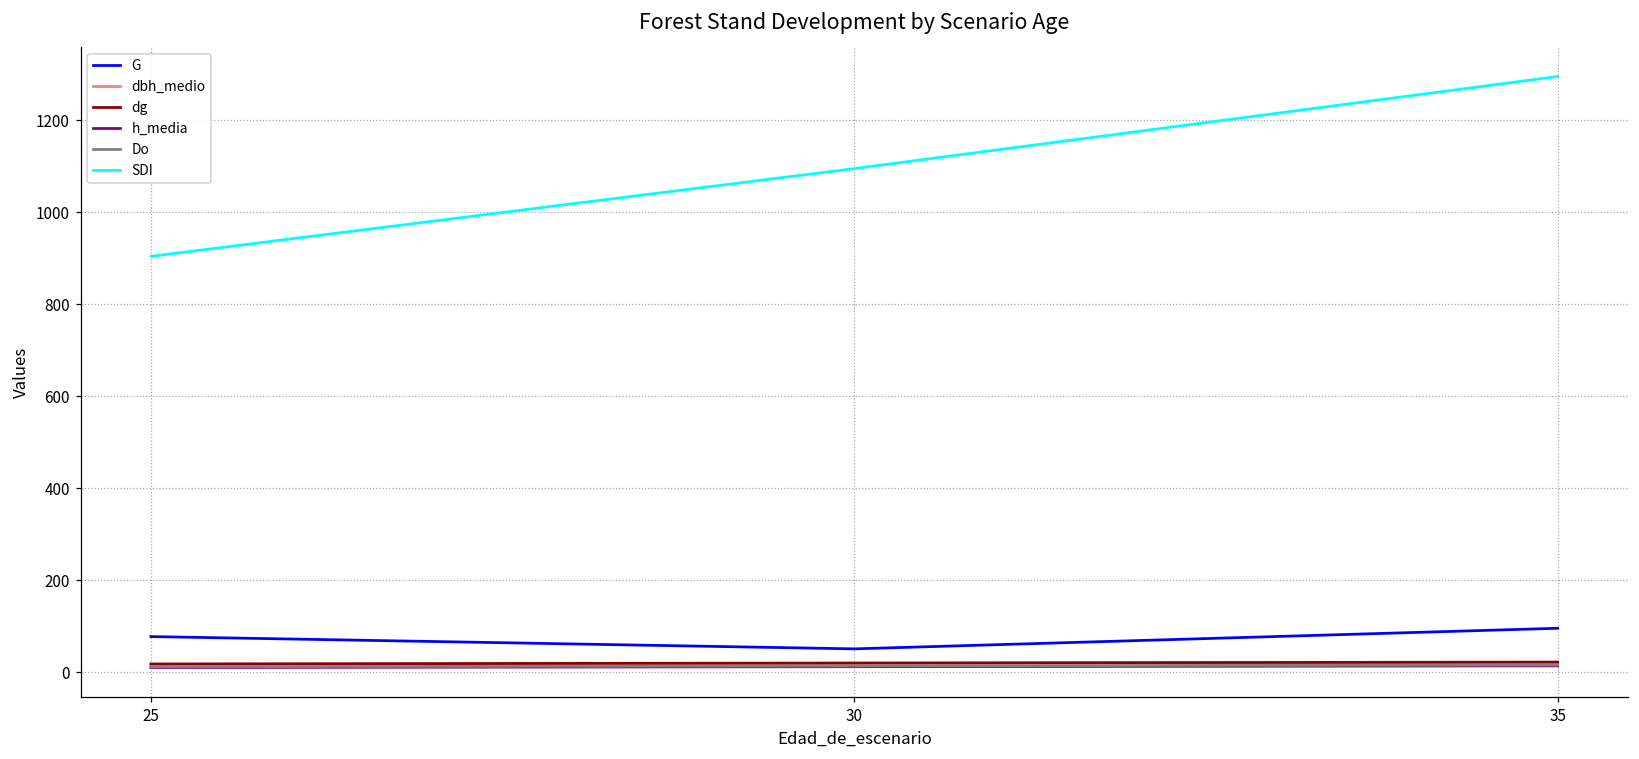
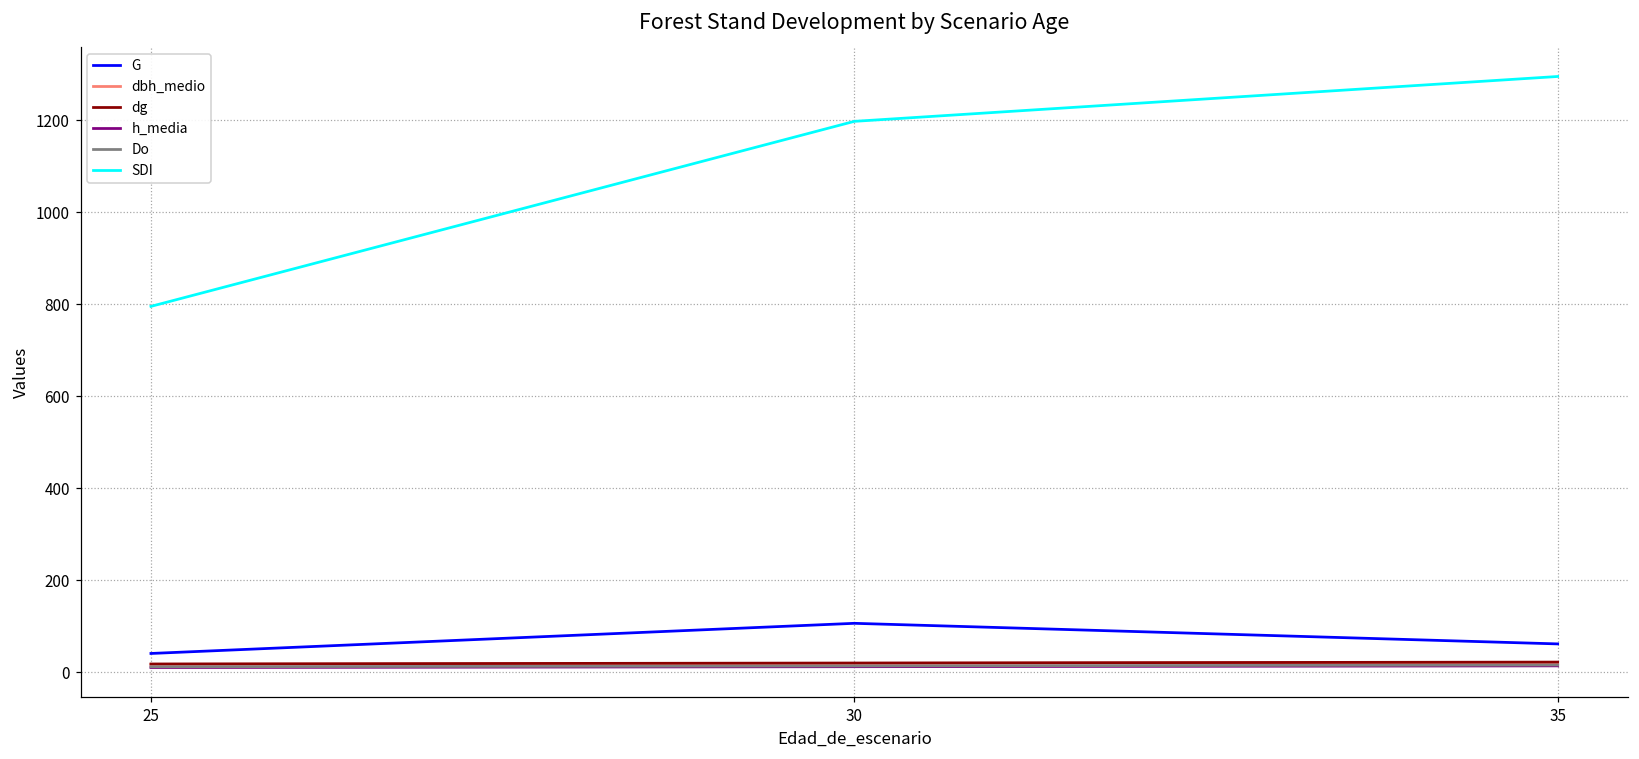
G, 25: 80 -> 40
SDI, 25: 900 -> 800
G, 30: 50 -> 110
SDI, 30: 1100 -> 1200
G, 35: 100 -> 60
